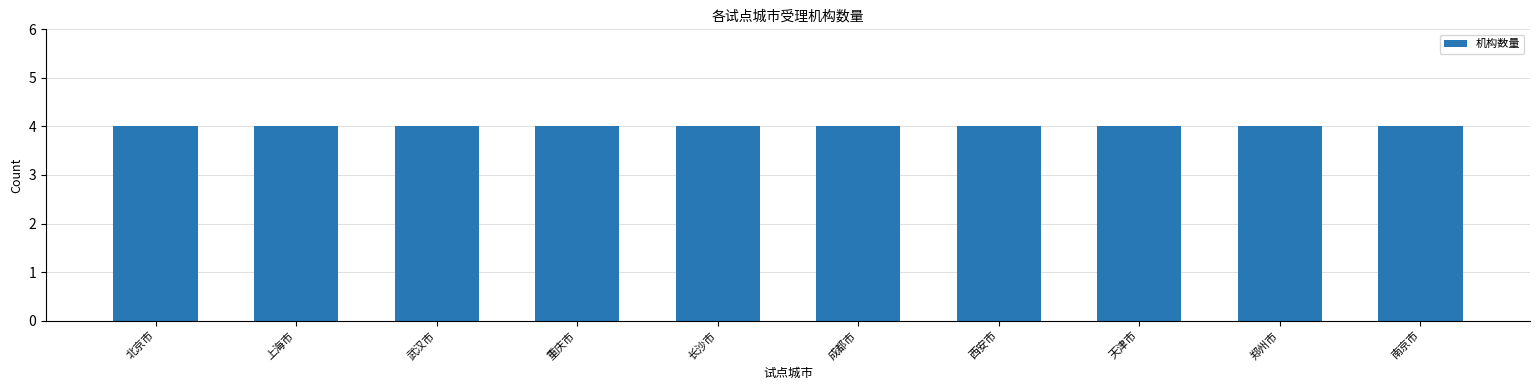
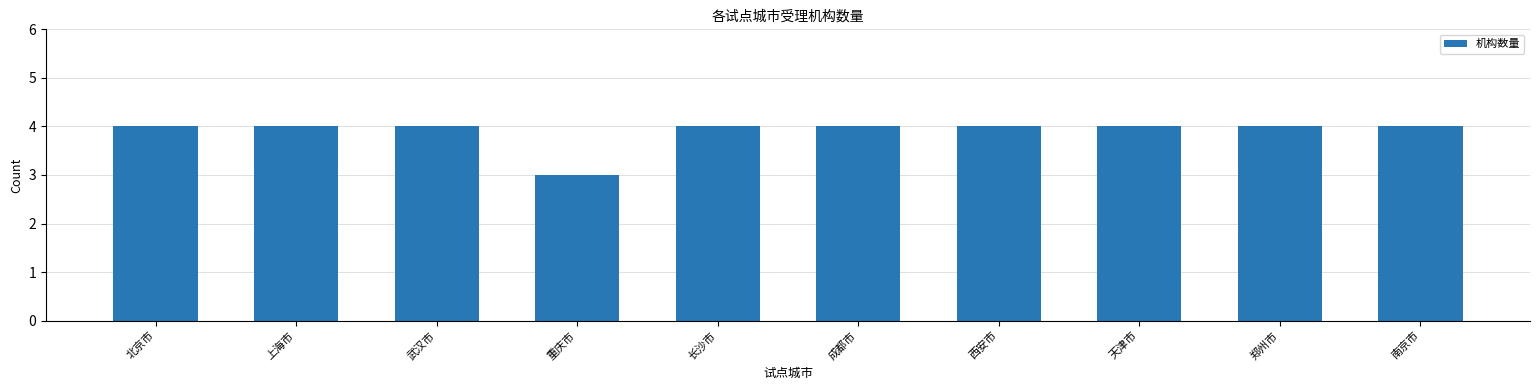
重庆市: 4 -> 3
